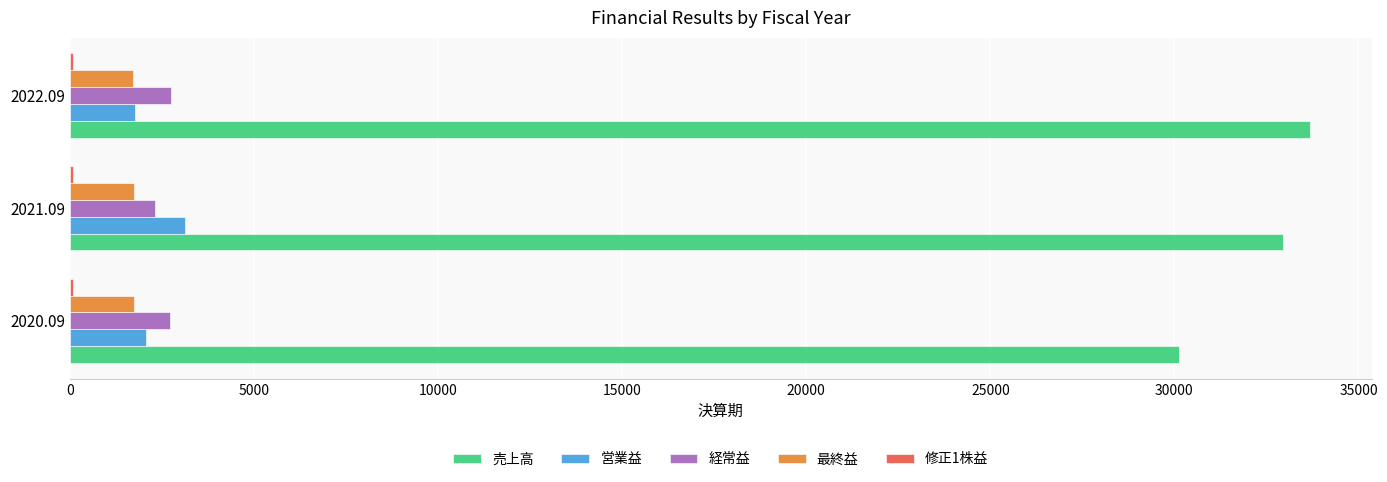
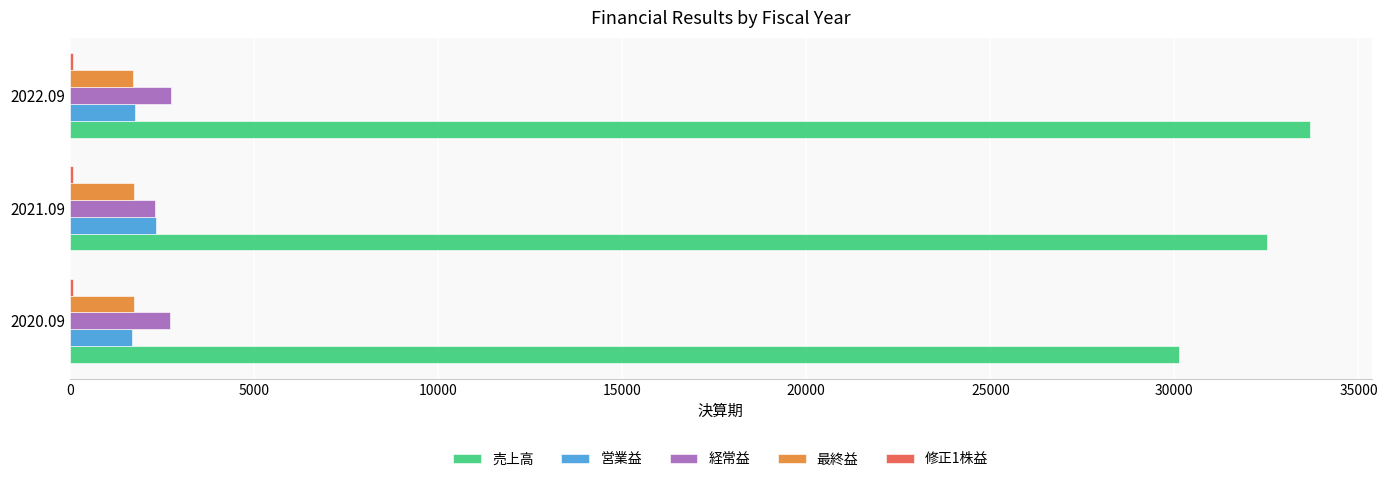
営業益, 2021.09: 3100 -> 2300
売上高, 2021.09: 33000 -> 32500
営業益, 2020.09: 2100 -> 1700
